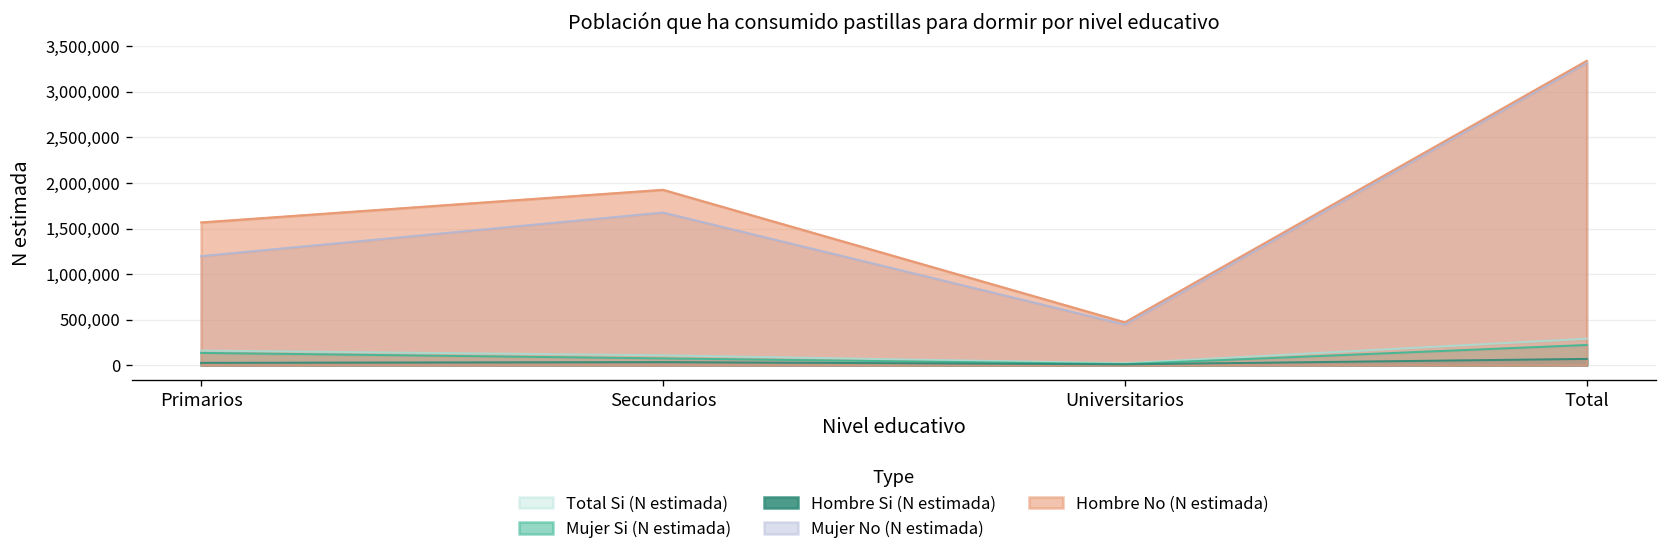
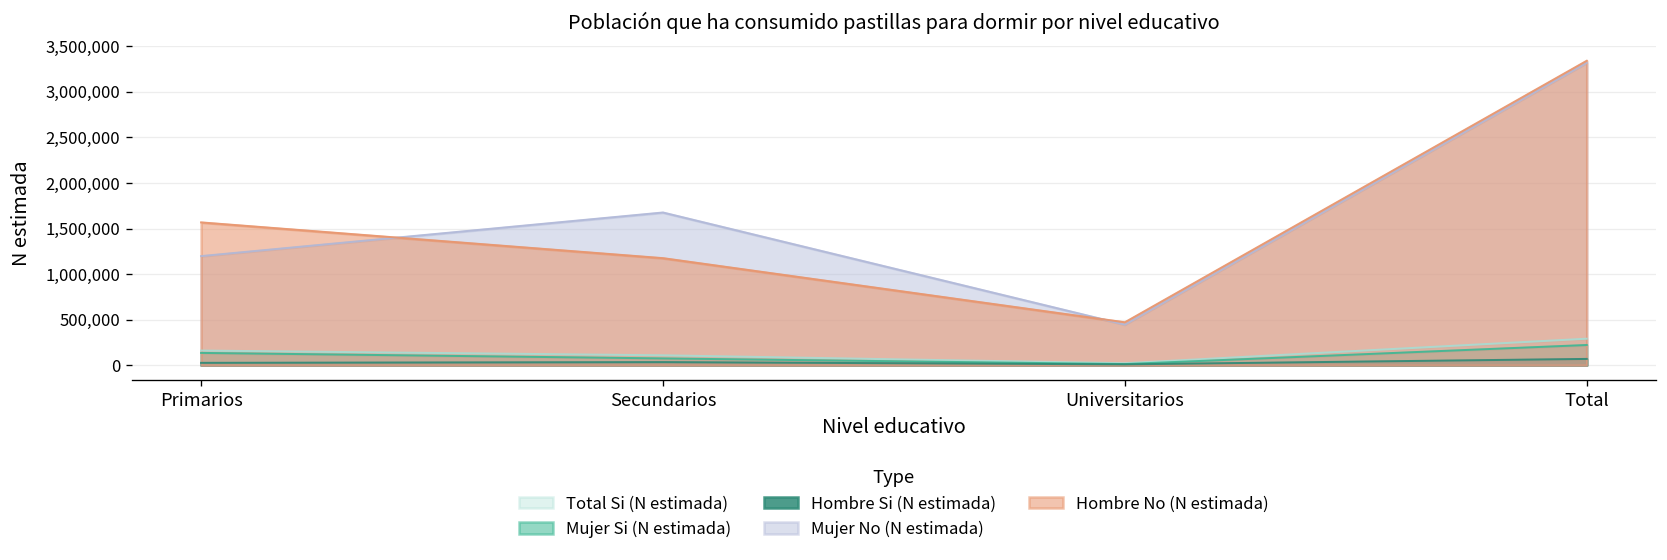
Hombre No (N estimada), Secundarios: 1,900,000 -> 1,200,000
